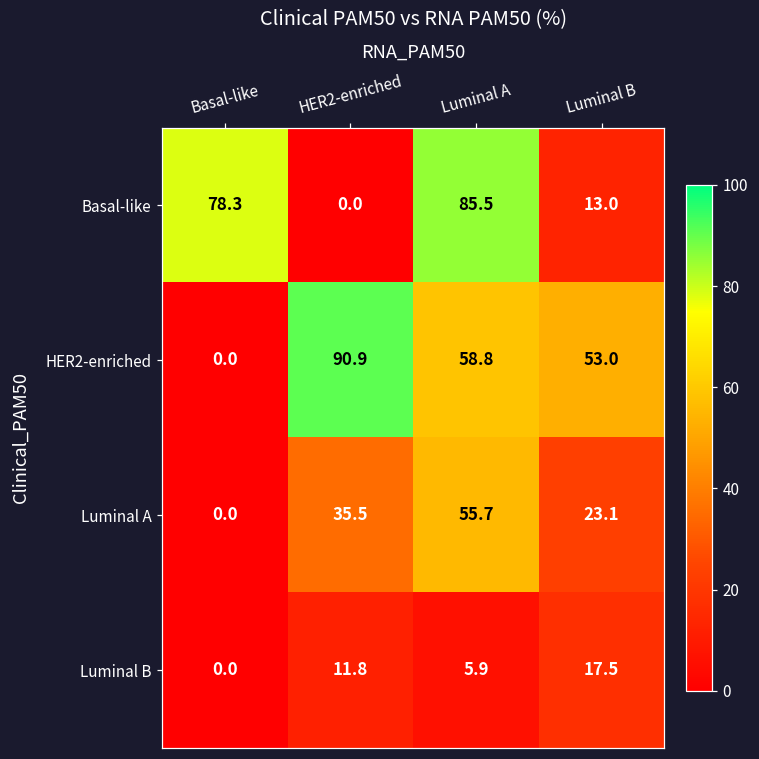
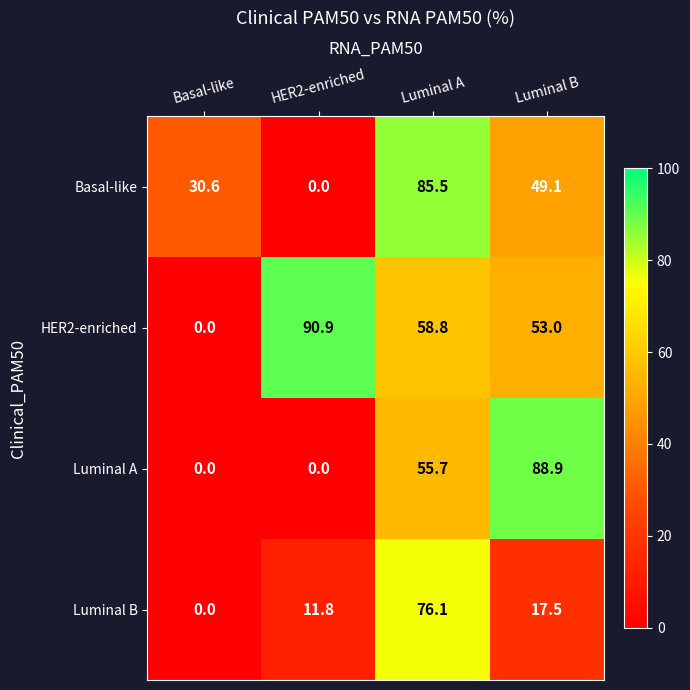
Basal-like, Basal-like: 78.3 -> 30.6
Basal-like, Luminal B: 13.0 -> 49.1
Luminal A, HER2-enriched: 35.5 -> 0.0
Luminal A, Luminal B: 23.1 -> 88.9
Luminal B, Luminal A: 5.9 -> 76.1
